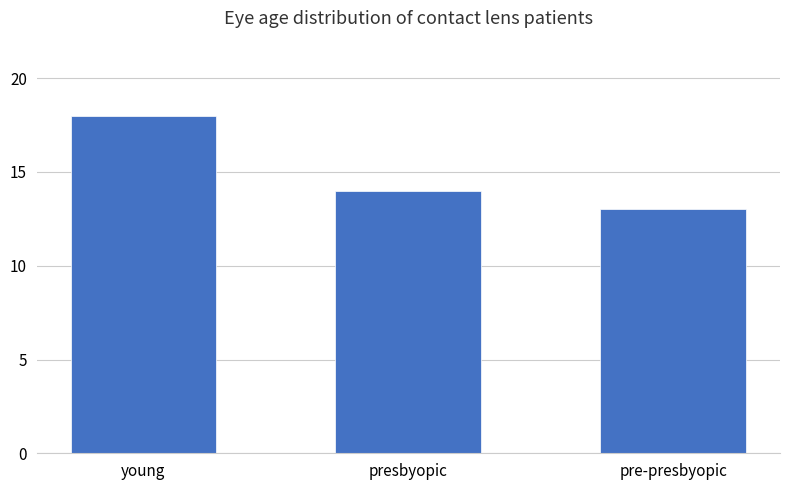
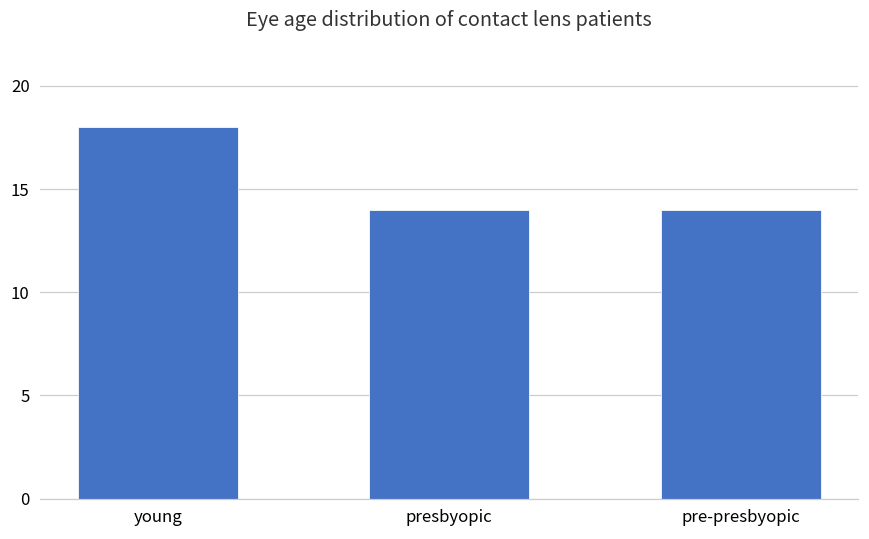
pre-presbyopic: 13 -> 14
